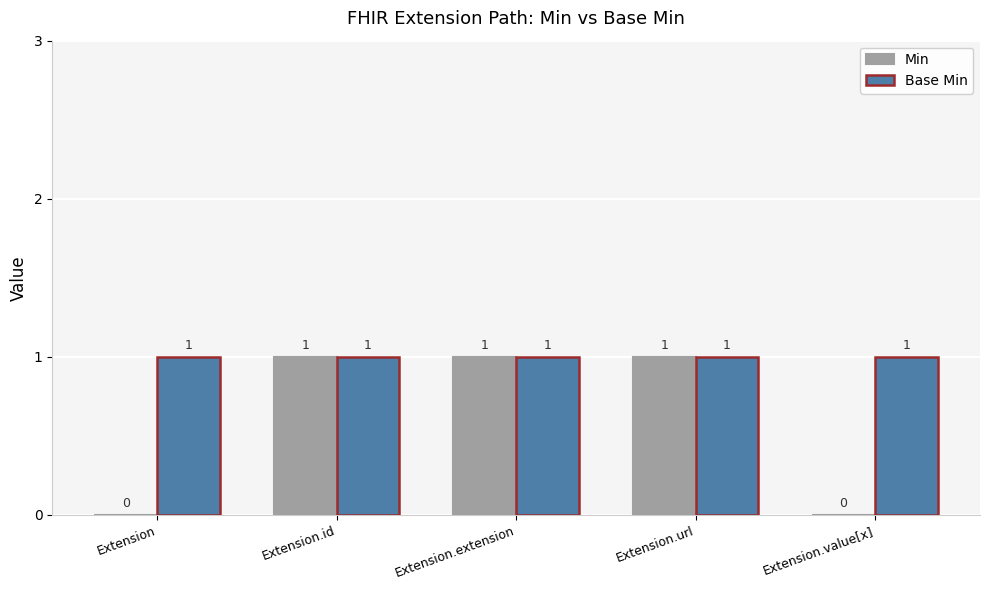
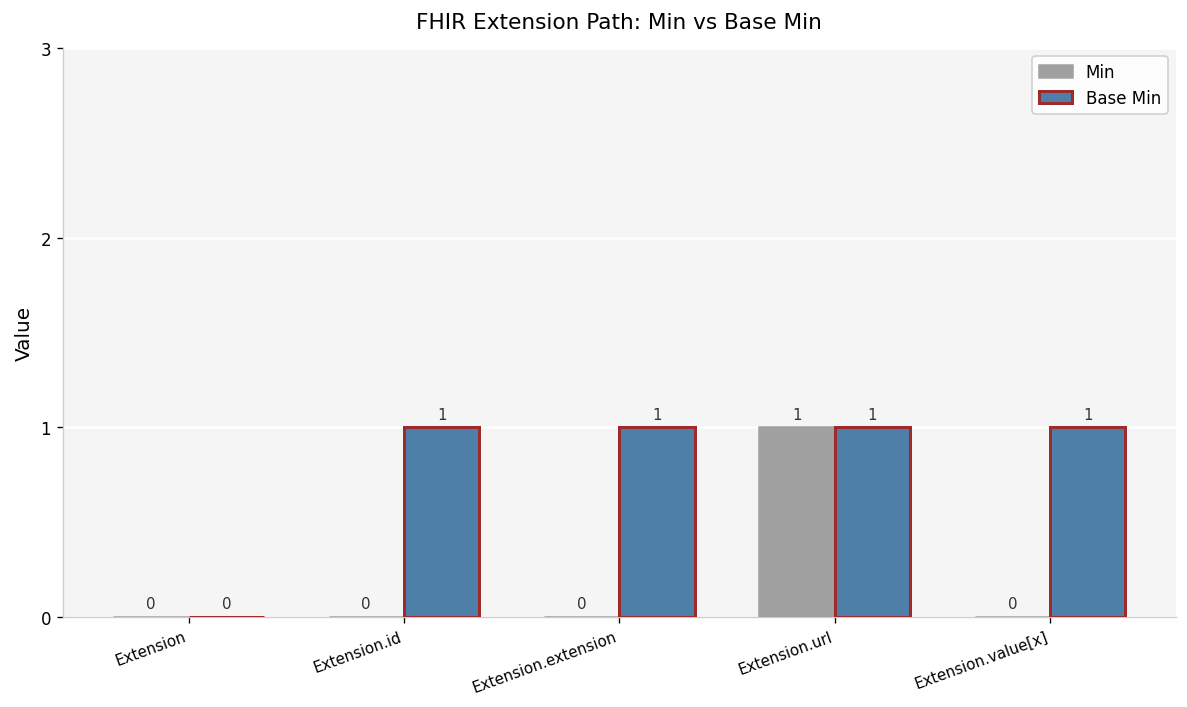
Base Min, Extension: 1 -> 0
Min, Extension.id: 1 -> 0
Min, Extension.extension: 1 -> 0
